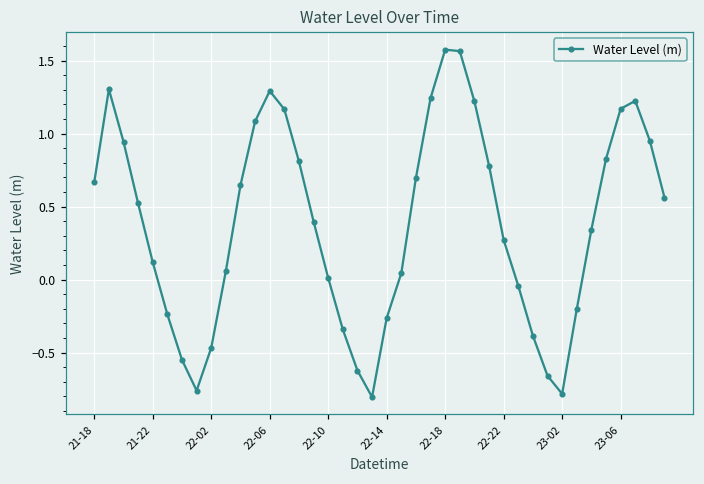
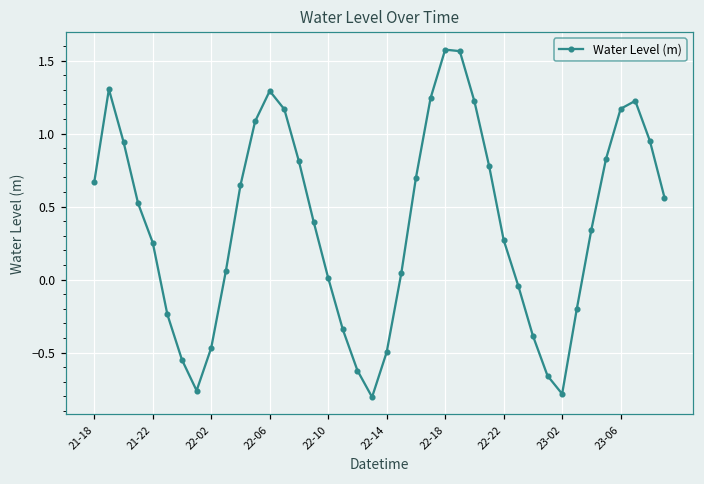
21-22: 0.12 -> 0.25
22-14: -0.26 -> -0.50
